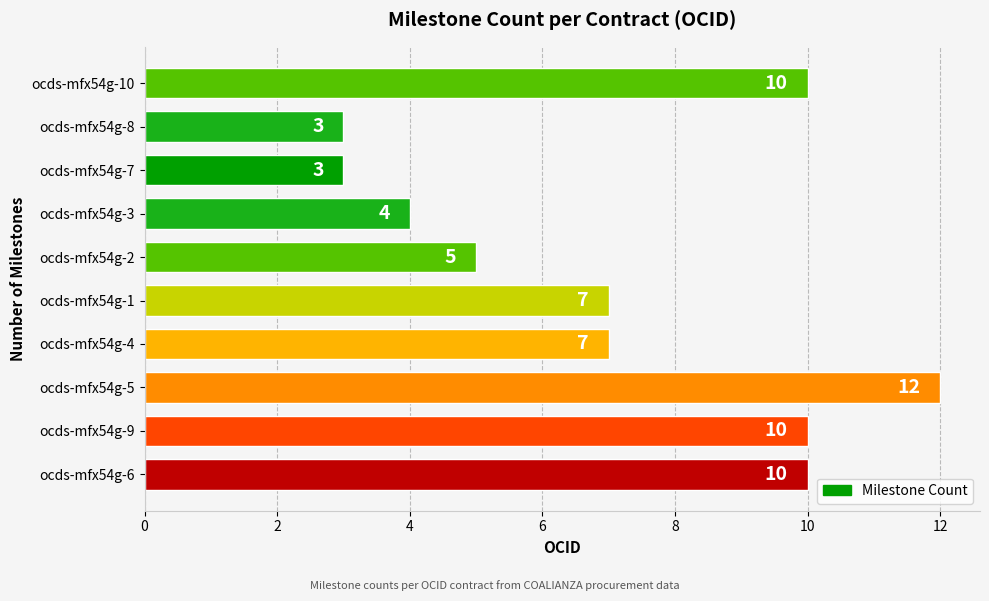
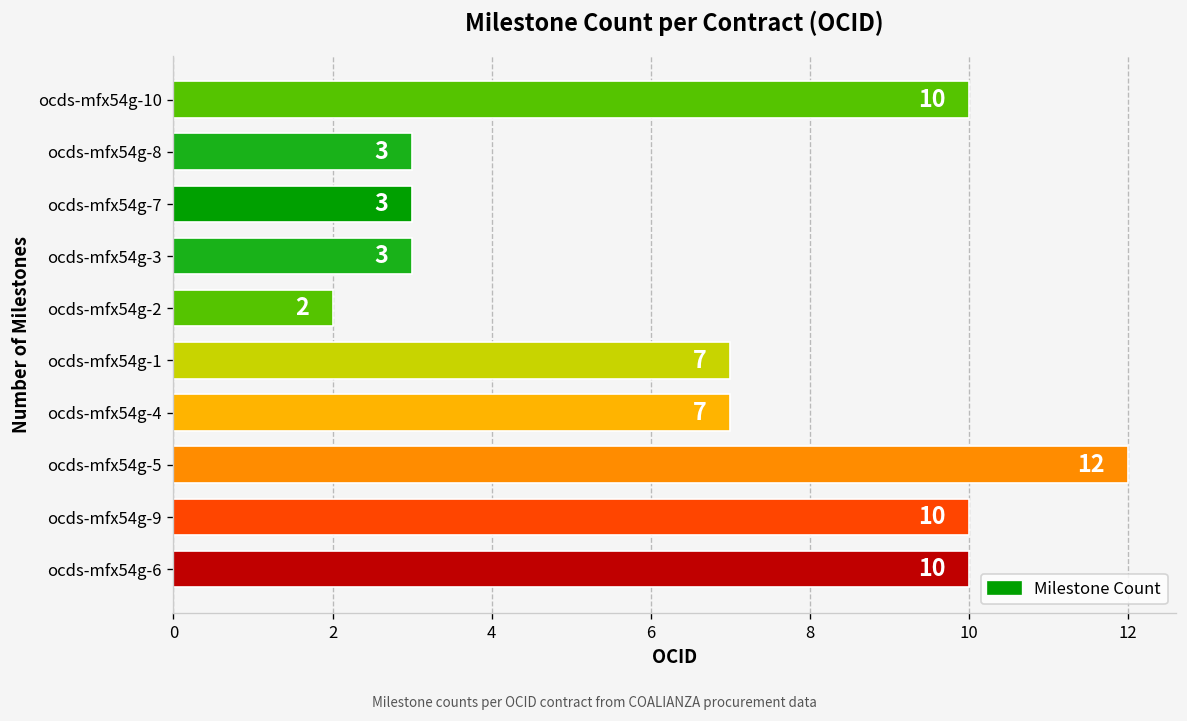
ocds-mfx54g-3: 4 -> 3
ocds-mfx54g-2: 5 -> 2
